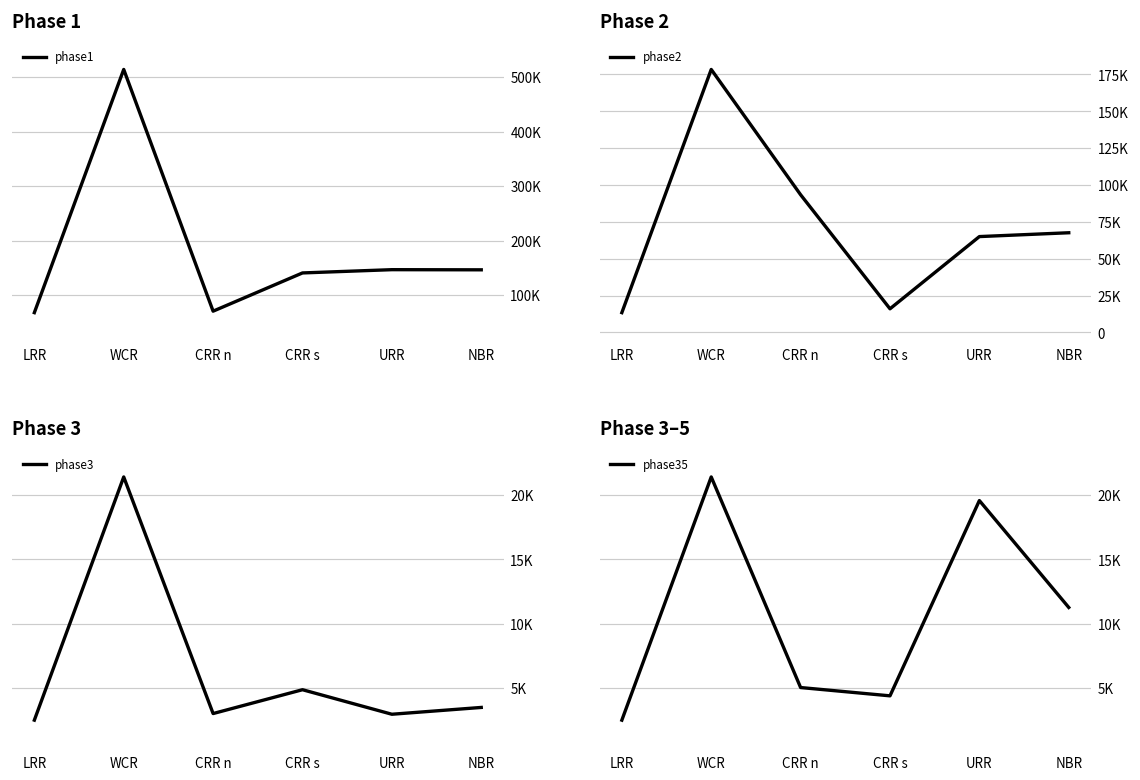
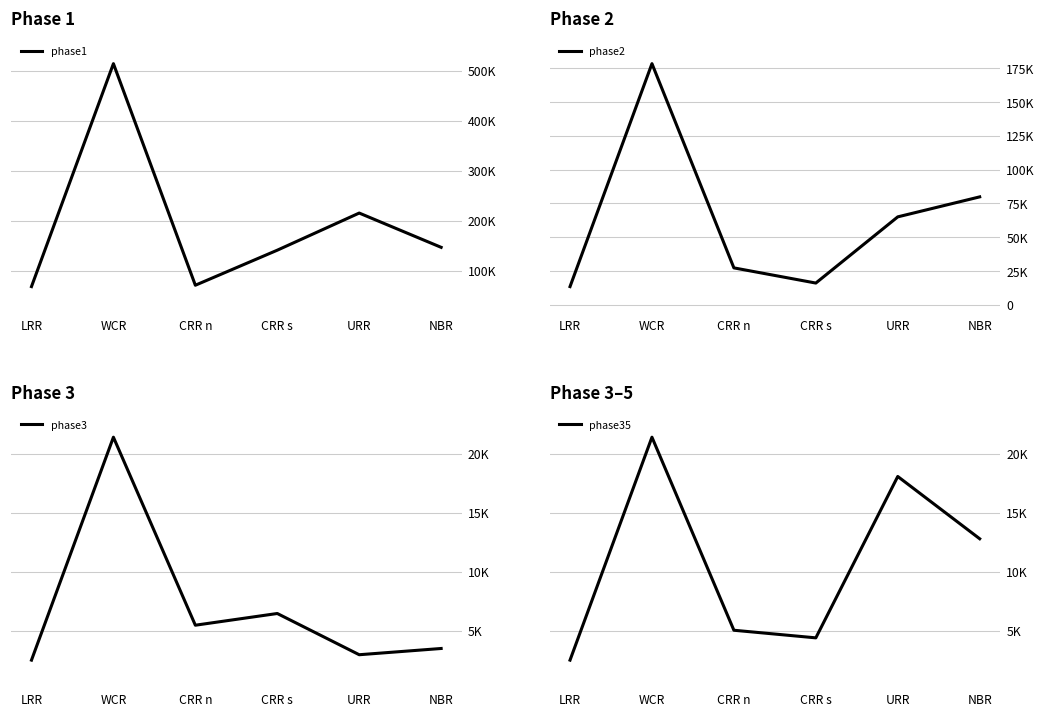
Phase 1, URR: 150000 -> 220000
Phase 2, CRR n: 93000 -> 27000
Phase 2, NBR: 68000 -> 80000
Phase 3, CRR n: 3000 -> 5500
Phase 3, CRR s: 4900 -> 6500
Phase 3–5, URR: 19600 -> 18100
Phase 3–5, NBR: 11300 -> 12800
